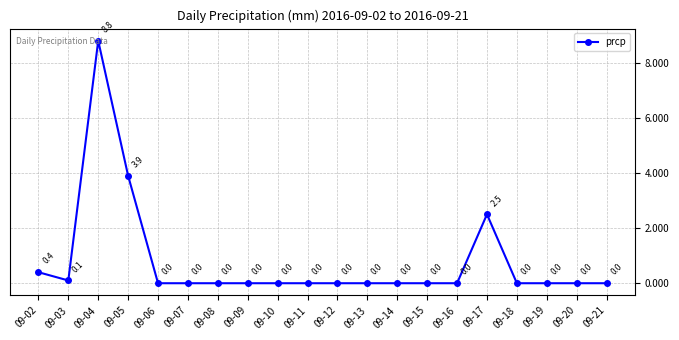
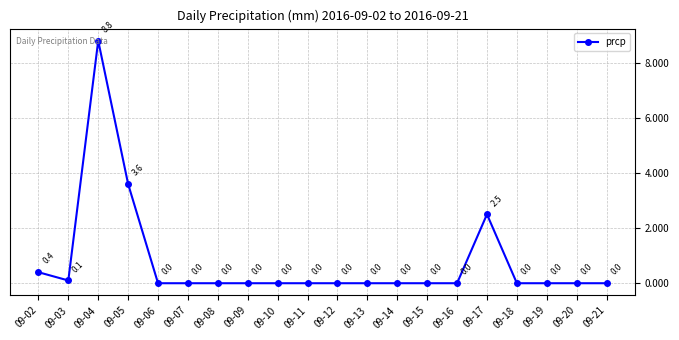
09-05: 3.9 -> 3.6
